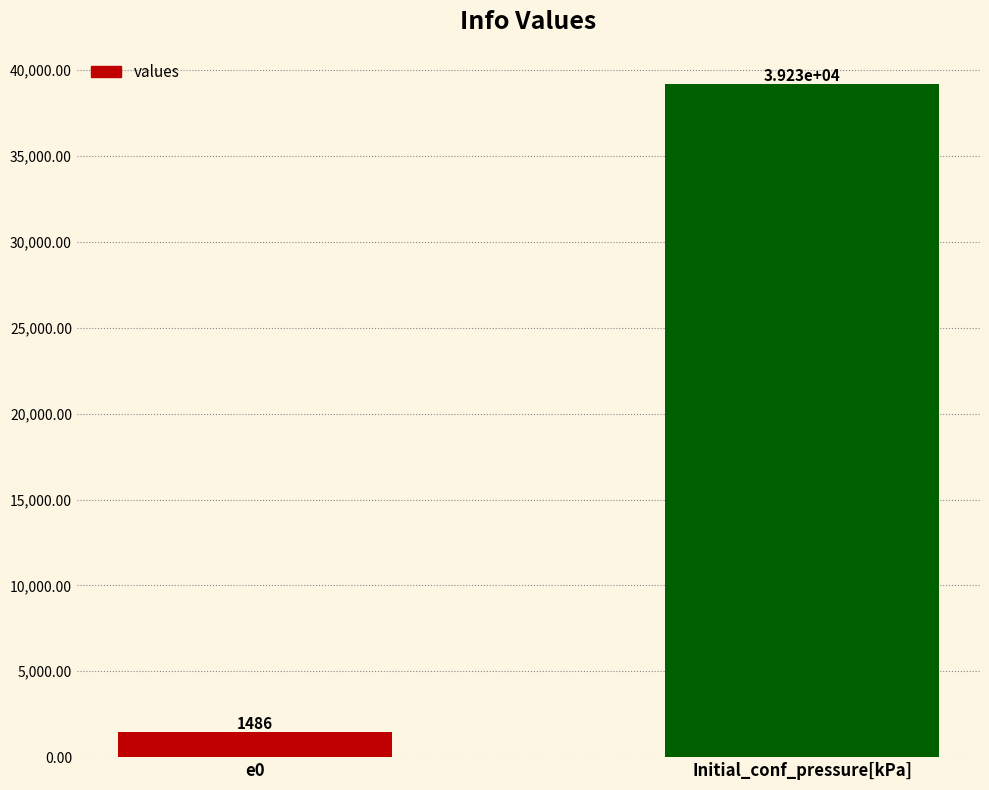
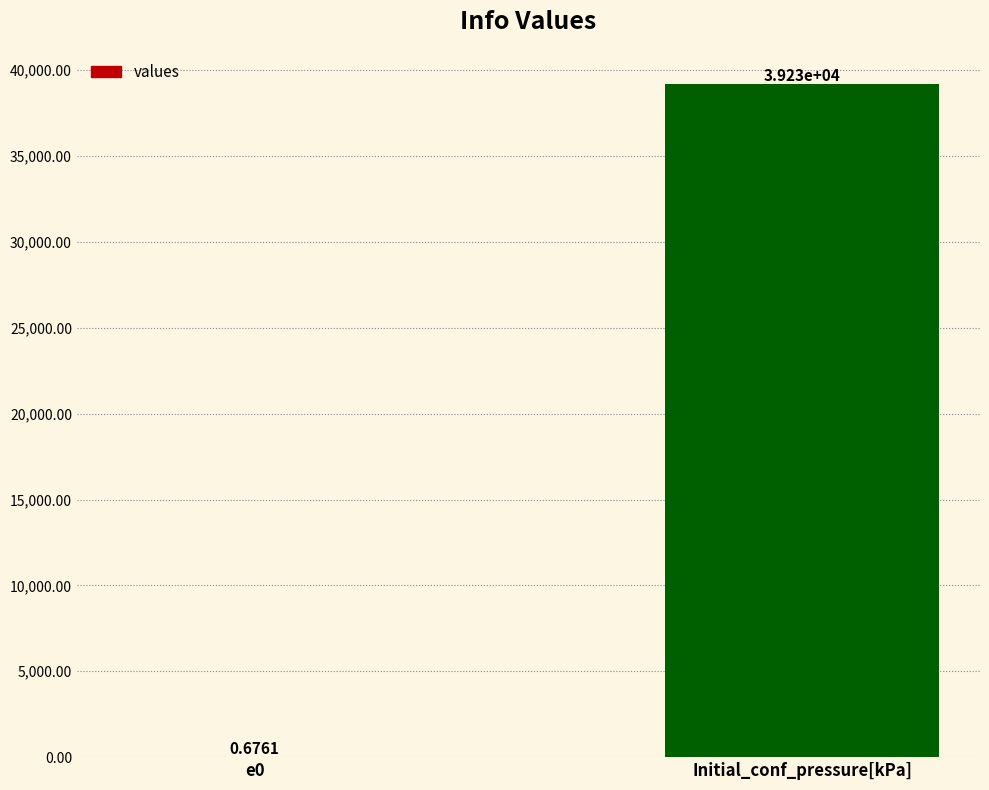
e0: 1486 -> 0.6761
